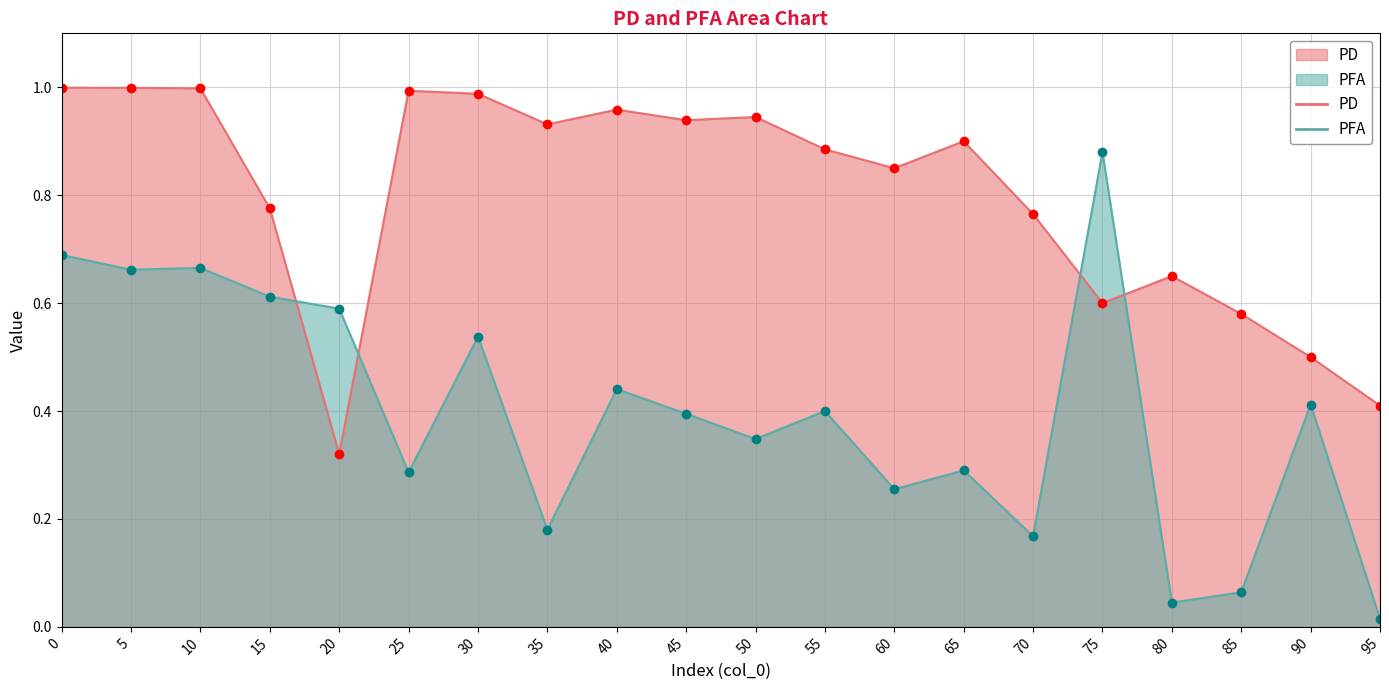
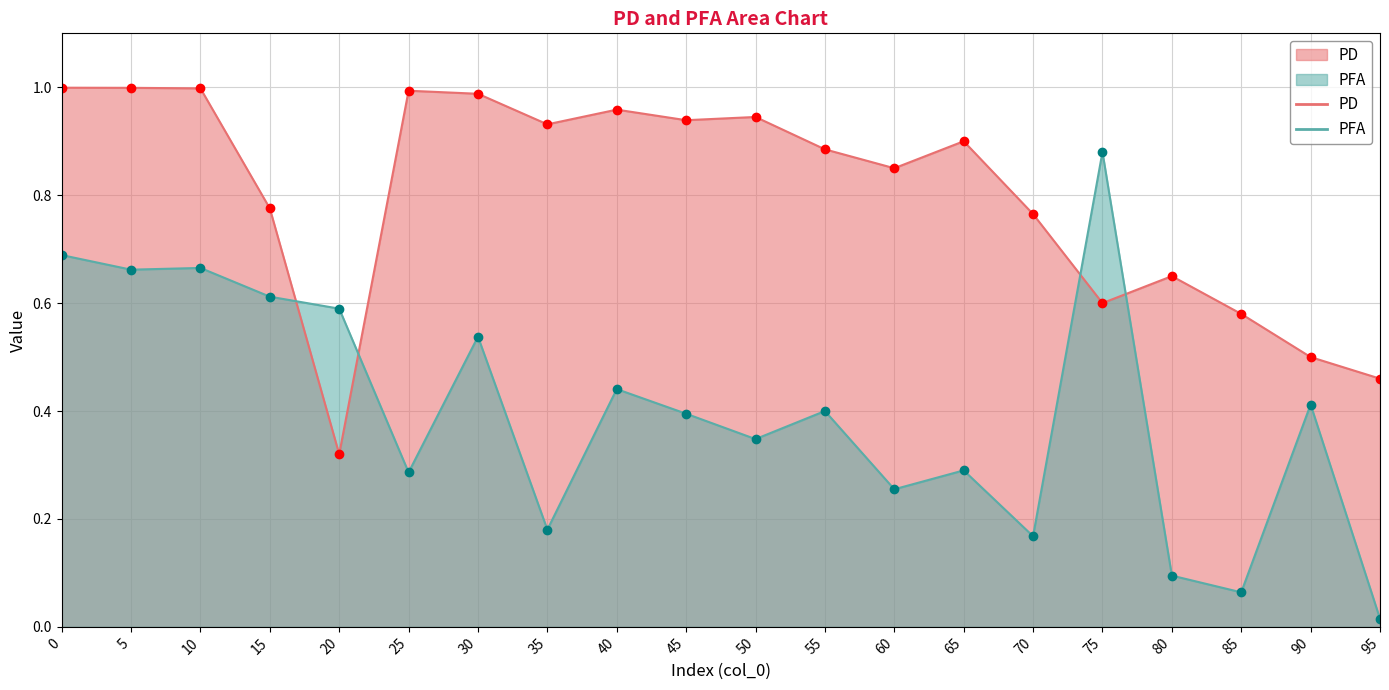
PFA, 80: 0.05 -> 0.10
PD, 95: 0.41 -> 0.46
